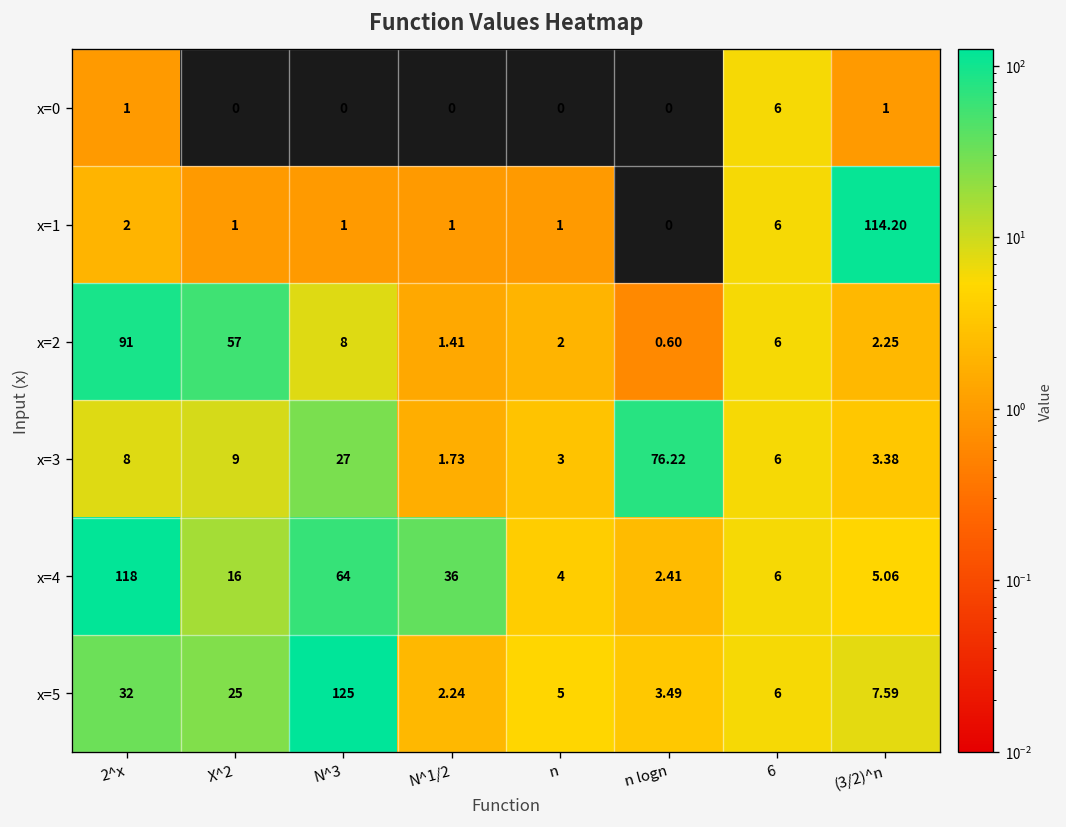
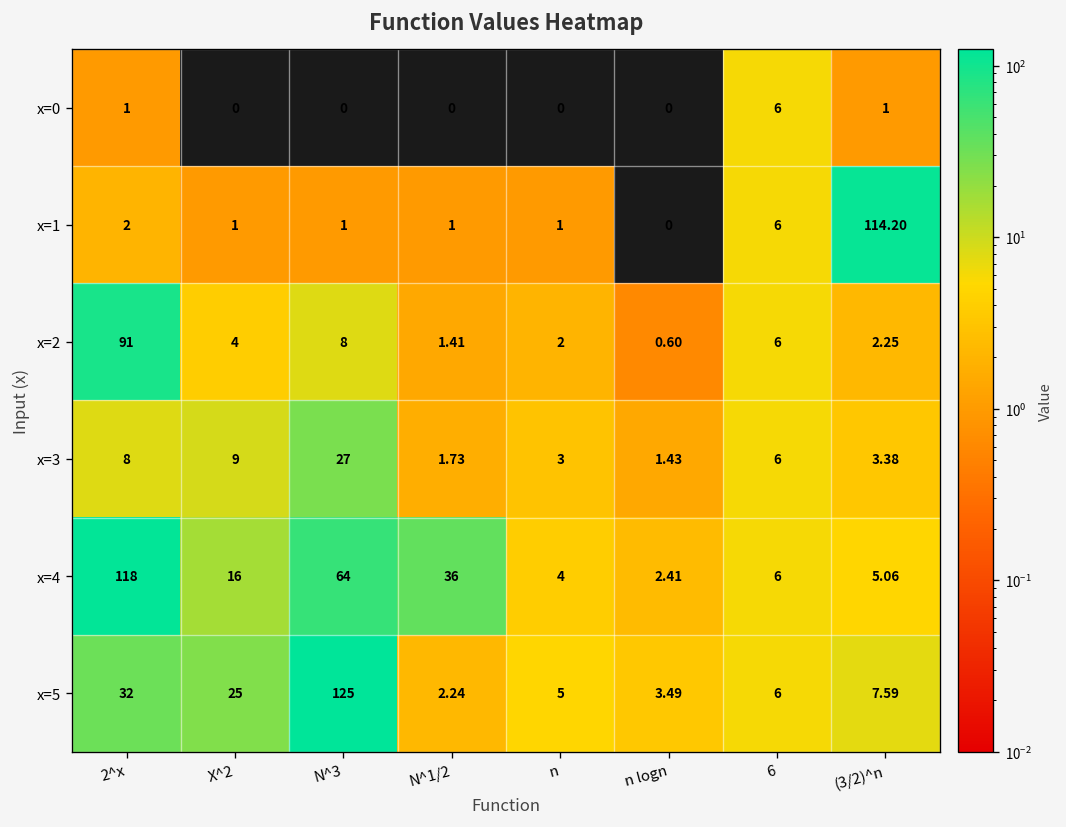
x=2, X^2: 57 -> 4
x=3, n logn: 76.22 -> 1.43
